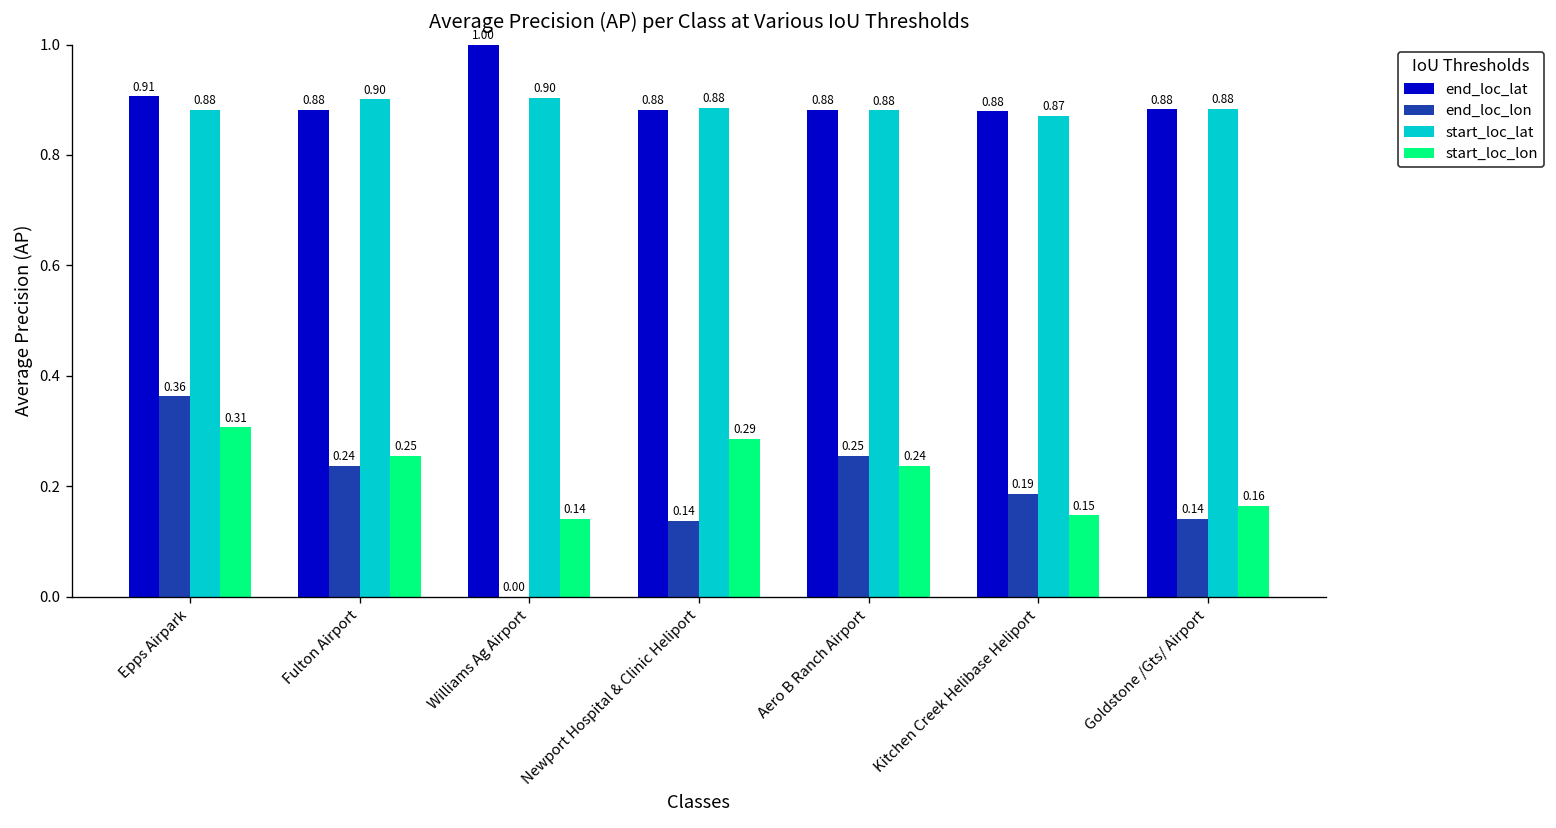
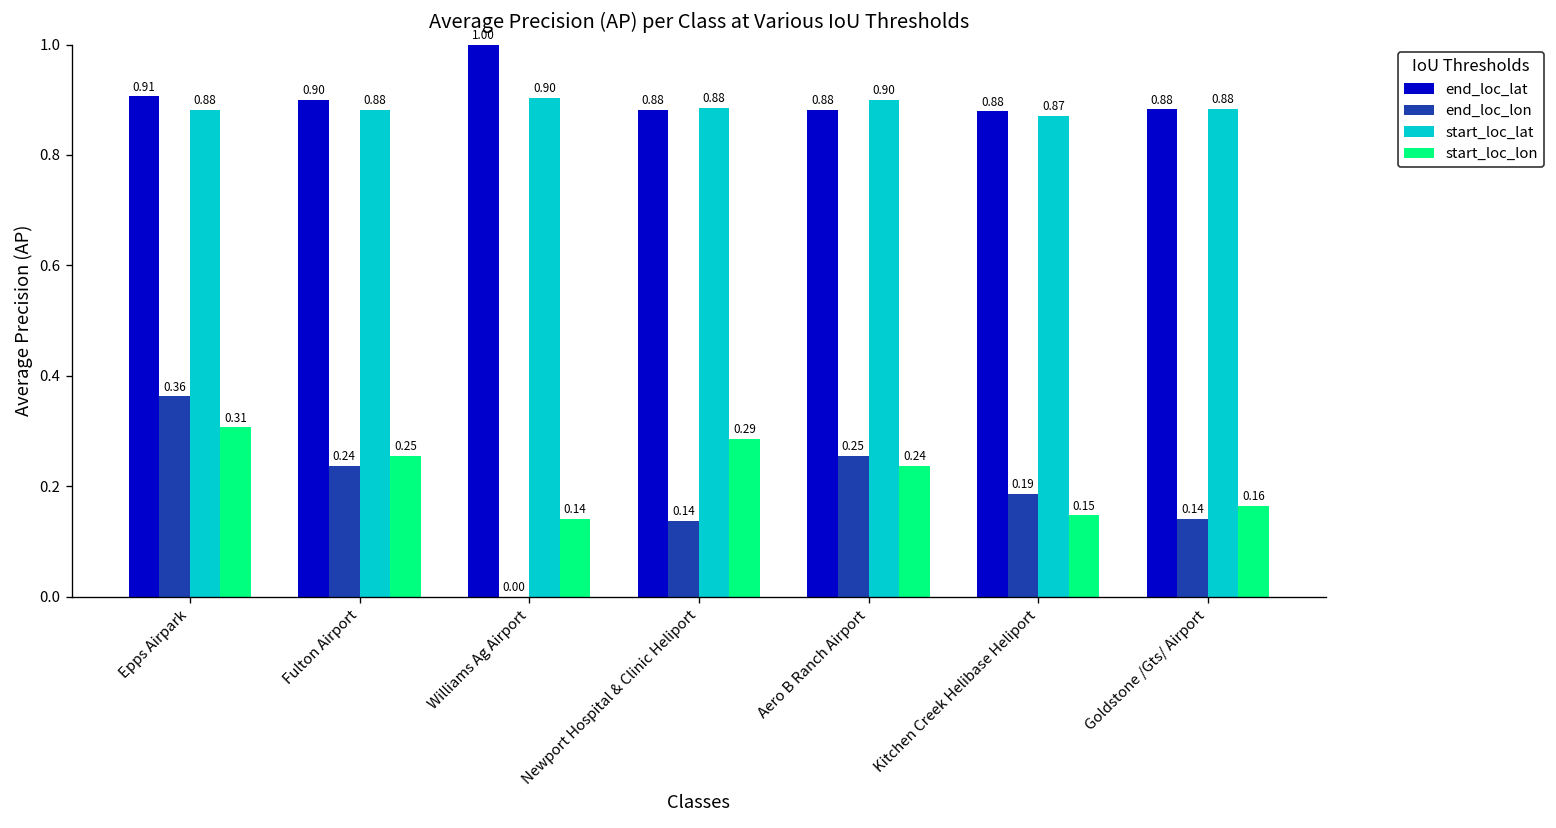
end_loc_lat, Fulton Airport: 0.88 -> 0.90
start_loc_lat, Fulton Airport: 0.90 -> 0.88
start_loc_lat, Aero B Ranch Airport: 0.88 -> 0.90
